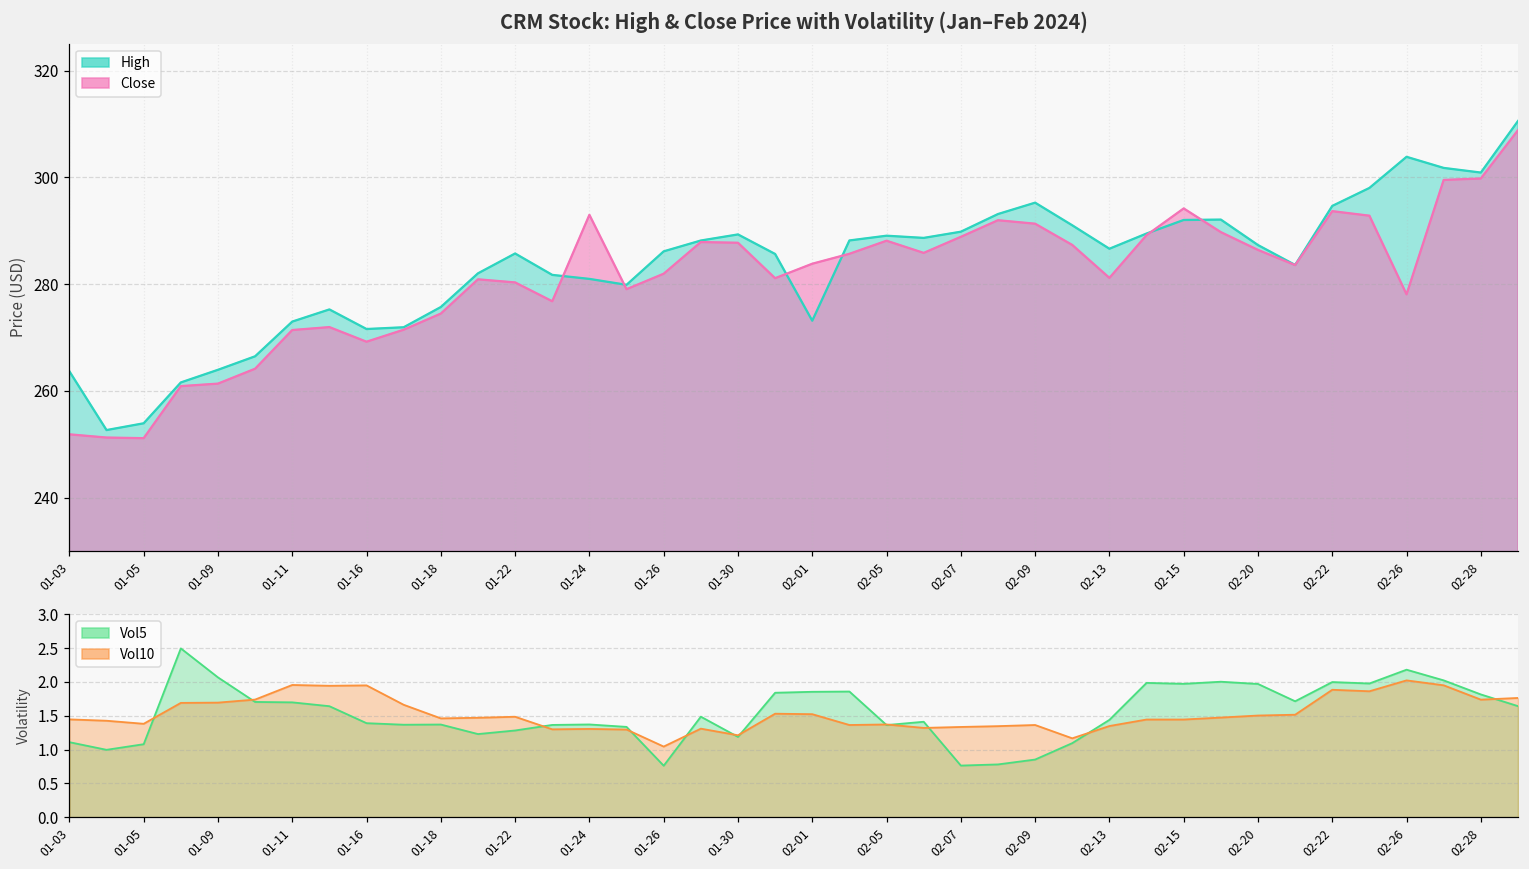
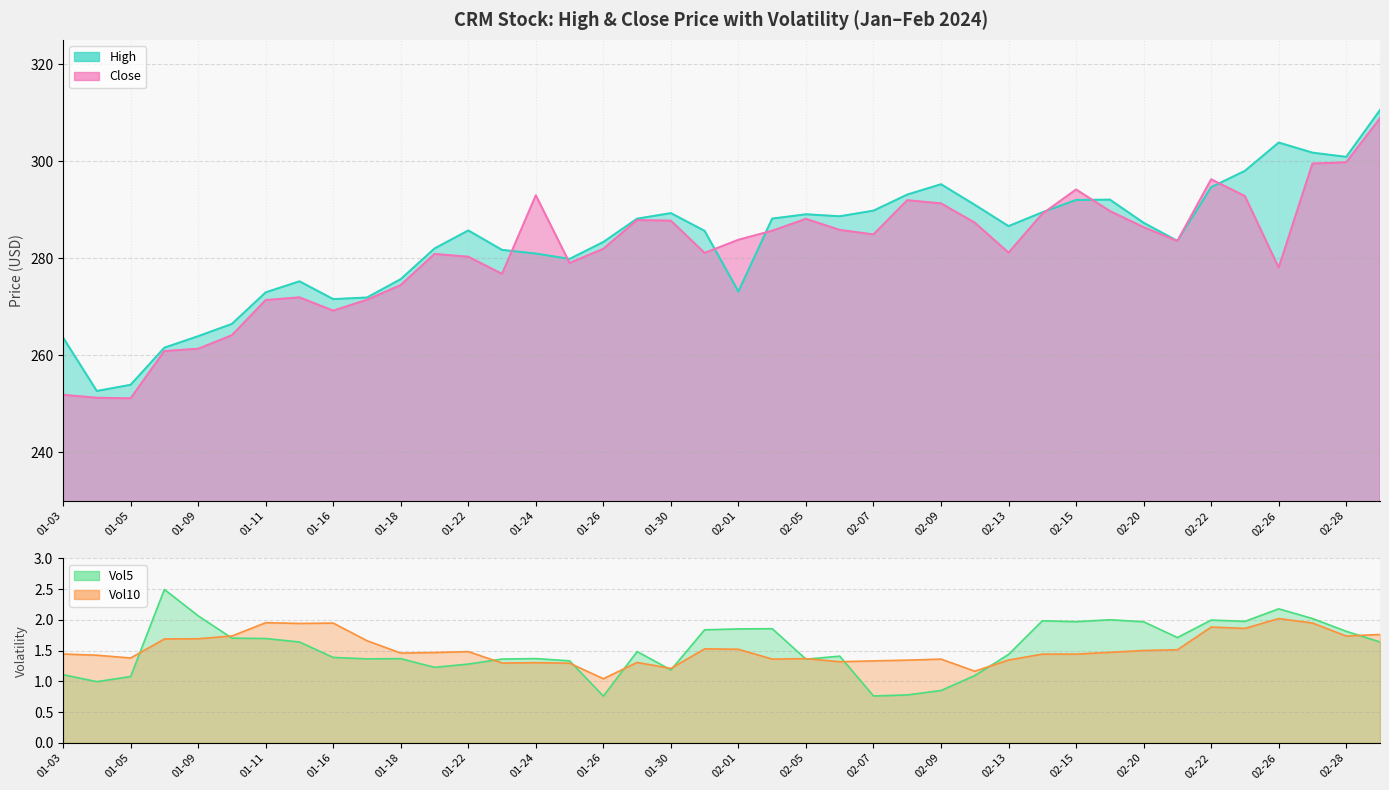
CRM Stock: High & Close Price with Volatility (Jan–Feb 2024), High, 01-26: 286 -> 283
CRM Stock: High & Close Price with Volatility (Jan–Feb 2024), Close, 02-07: 289 -> 285
CRM Stock: High & Close Price with Volatility (Jan–Feb 2024), Close, 02-22: 294 -> 296
